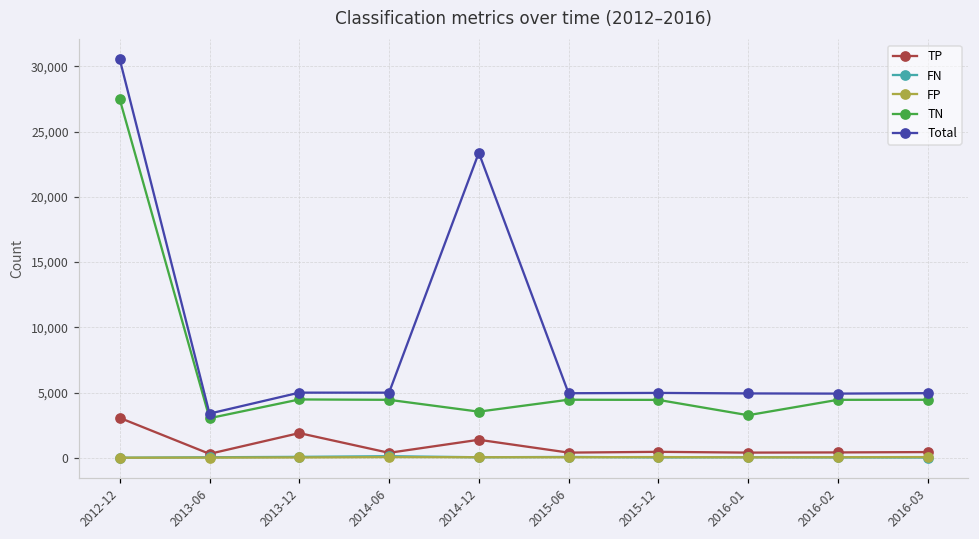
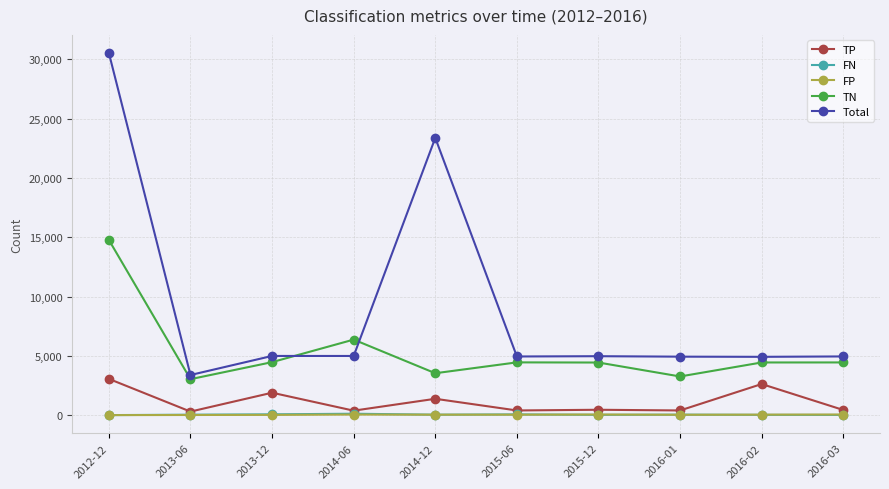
TN, 2012-12: 27,500 -> 14,800
TN, 2014-06: 4,400 -> 6,400
TP, 2016-02: 400 -> 2,600
